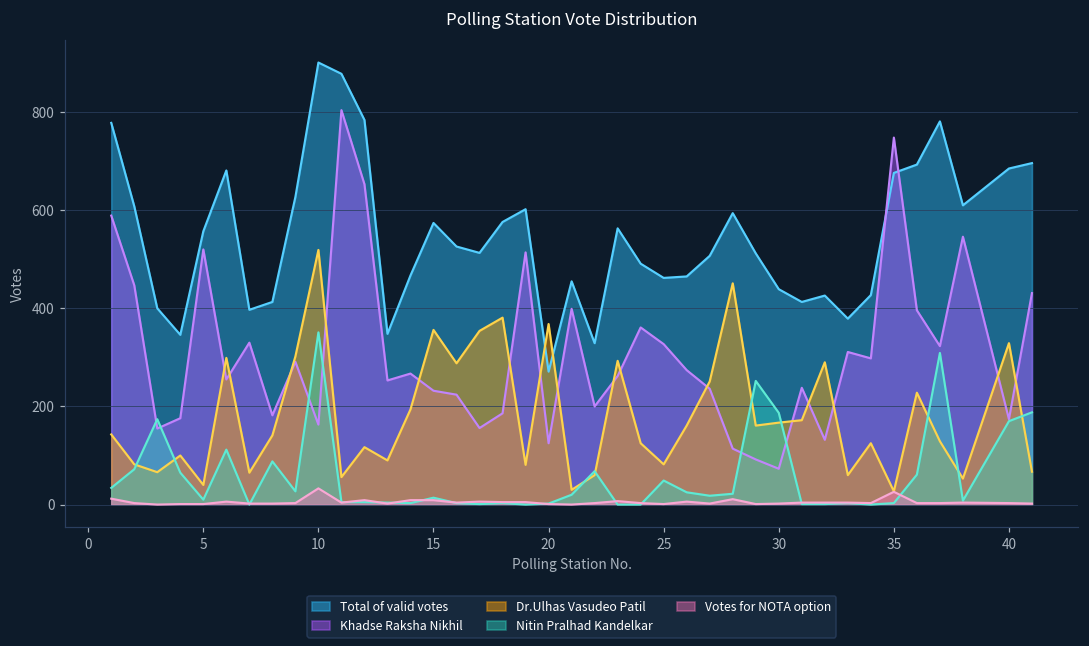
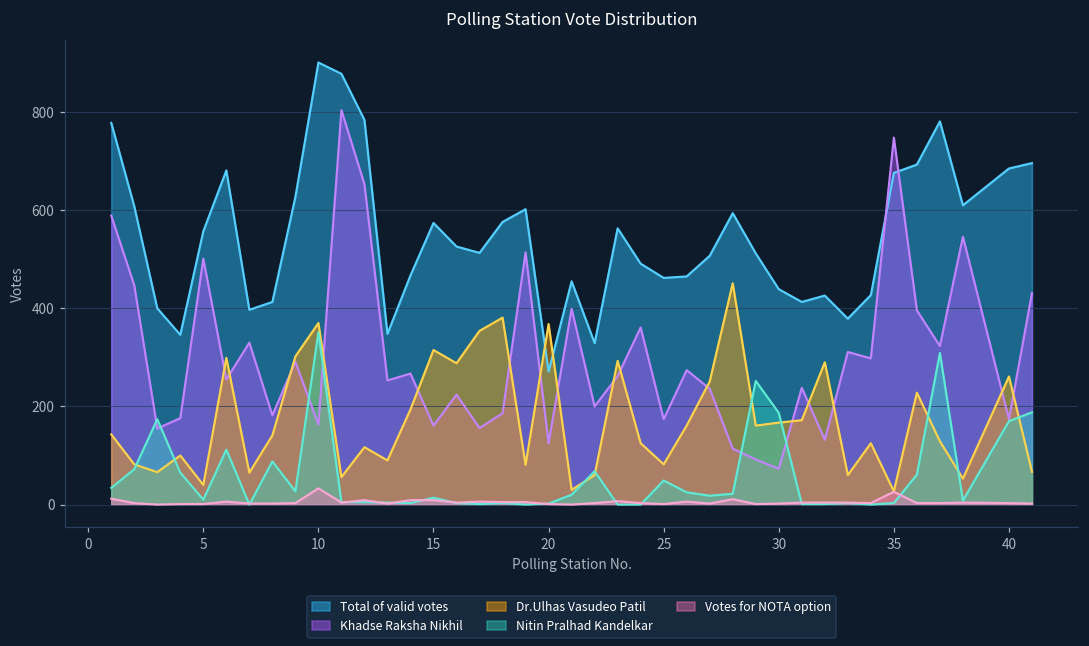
Khadse Raksha Nikhil, 5: 520 -> 500
Dr.Ulhas Vasudeo Patil, 10: 520 -> 370
Khadse Raksha Nikhil, 15: 230 -> 160
Dr.Ulhas Vasudeo Patil, 15: 360 -> 320
Khadse Raksha Nikhil, 25: 330 -> 170
Dr.Ulhas Vasudeo Patil, 40: 330 -> 260
